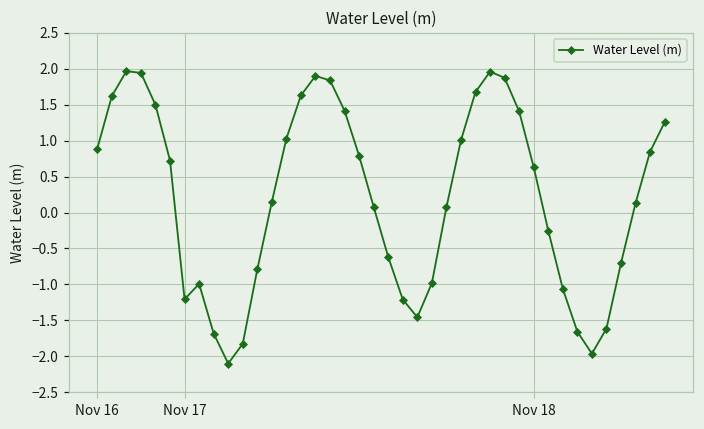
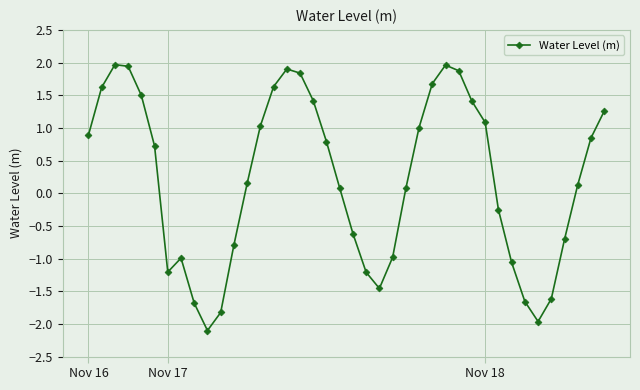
Nov 18: 0.6 -> 1.1
